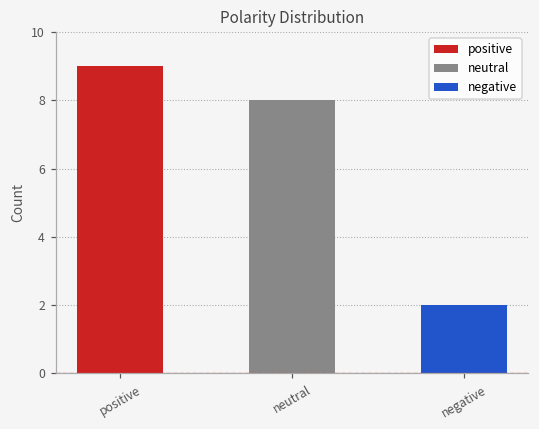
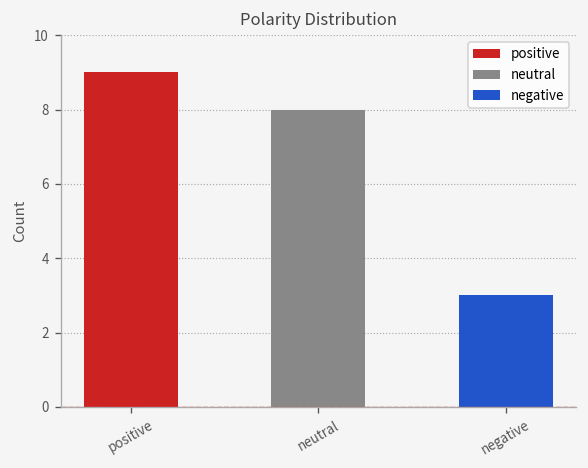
negative: 2 -> 3
